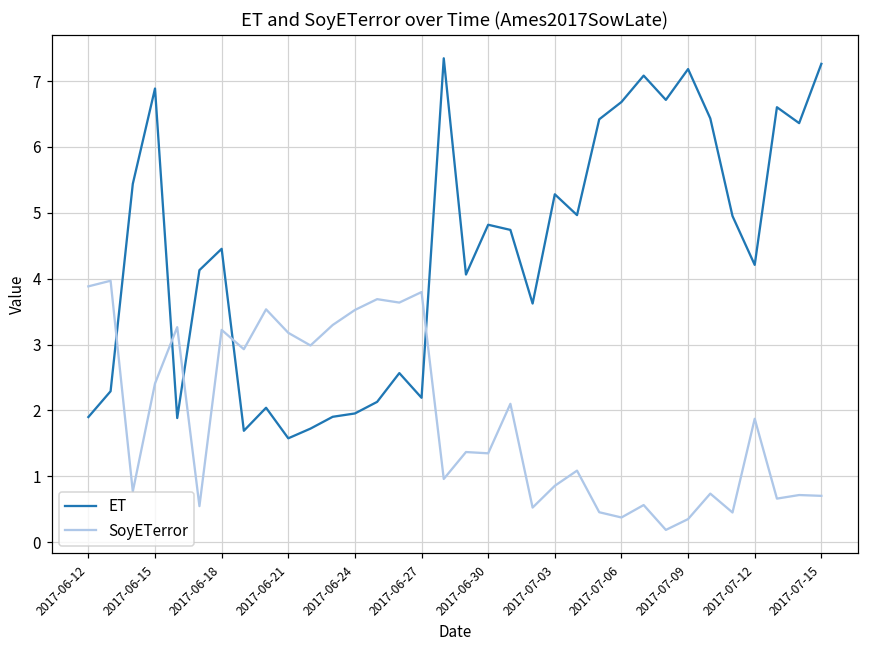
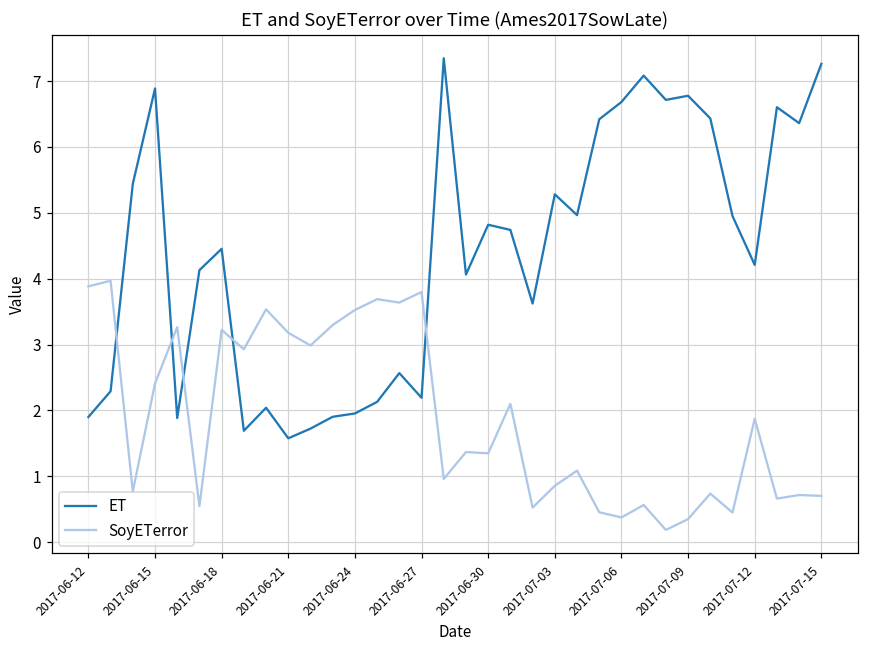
ET, 2017-07-09: 7.2 -> 6.8
